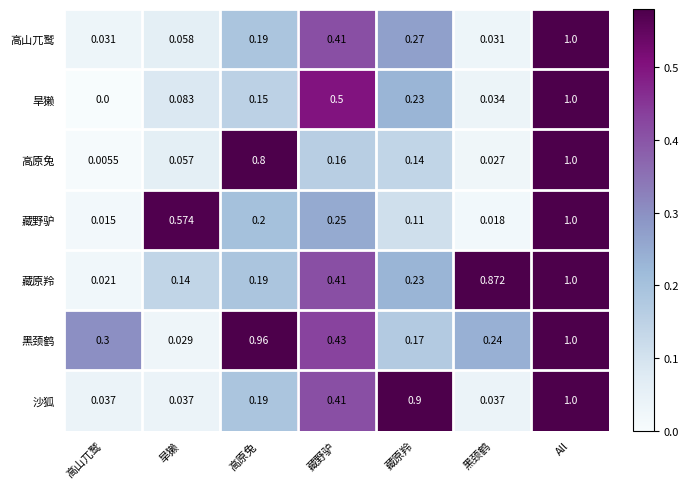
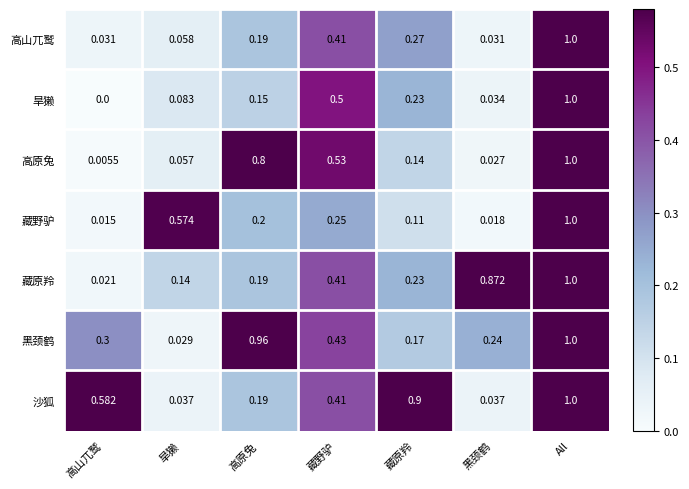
高原兔, 藏野驴: 0.16 -> 0.53
沙狐, 高山兀鹫: 0.037 -> 0.582
